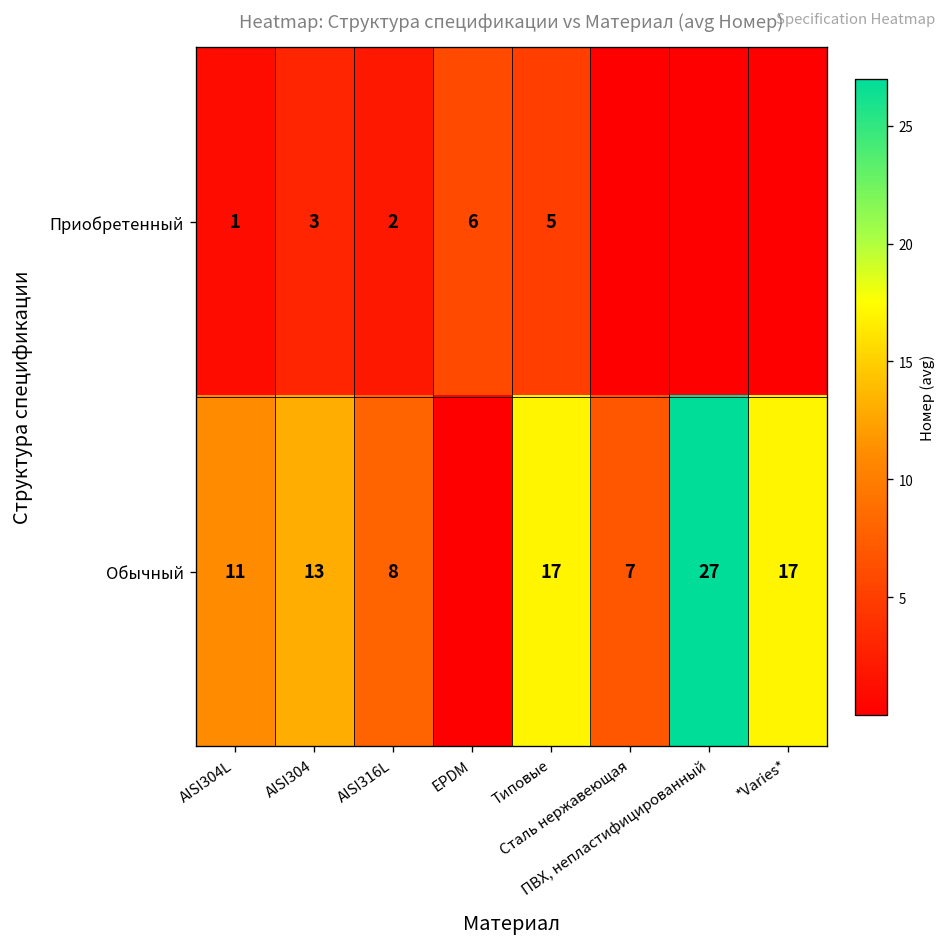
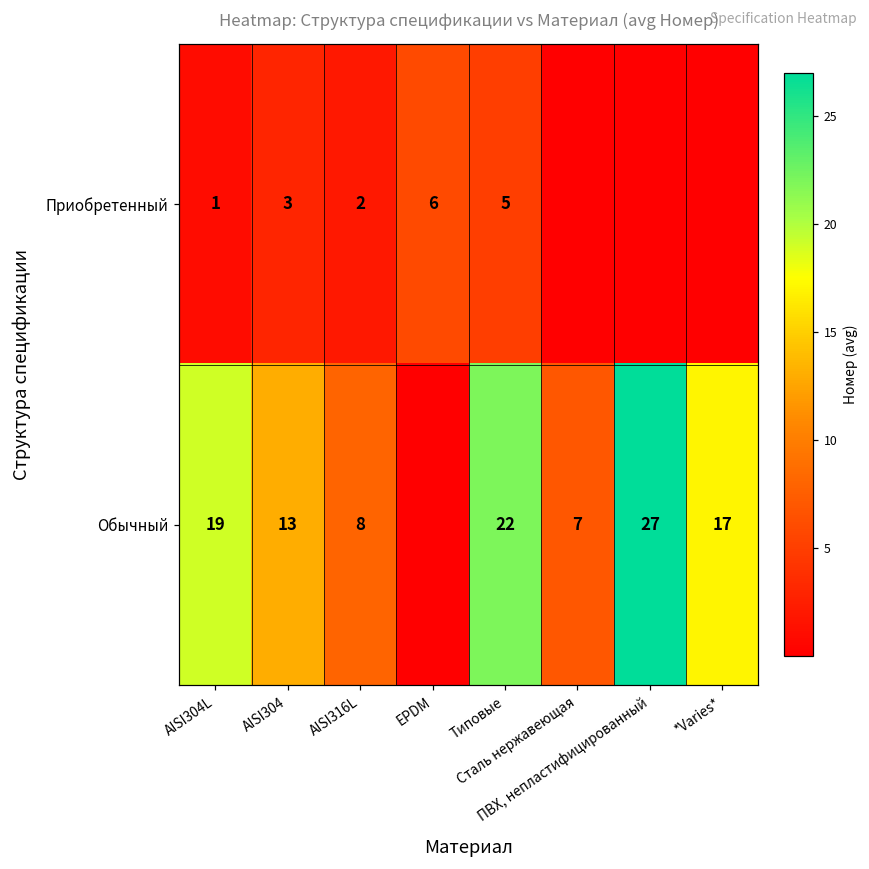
Обычный, AISI304L: 11 -> 19
Обычный, Типовые: 17 -> 22
